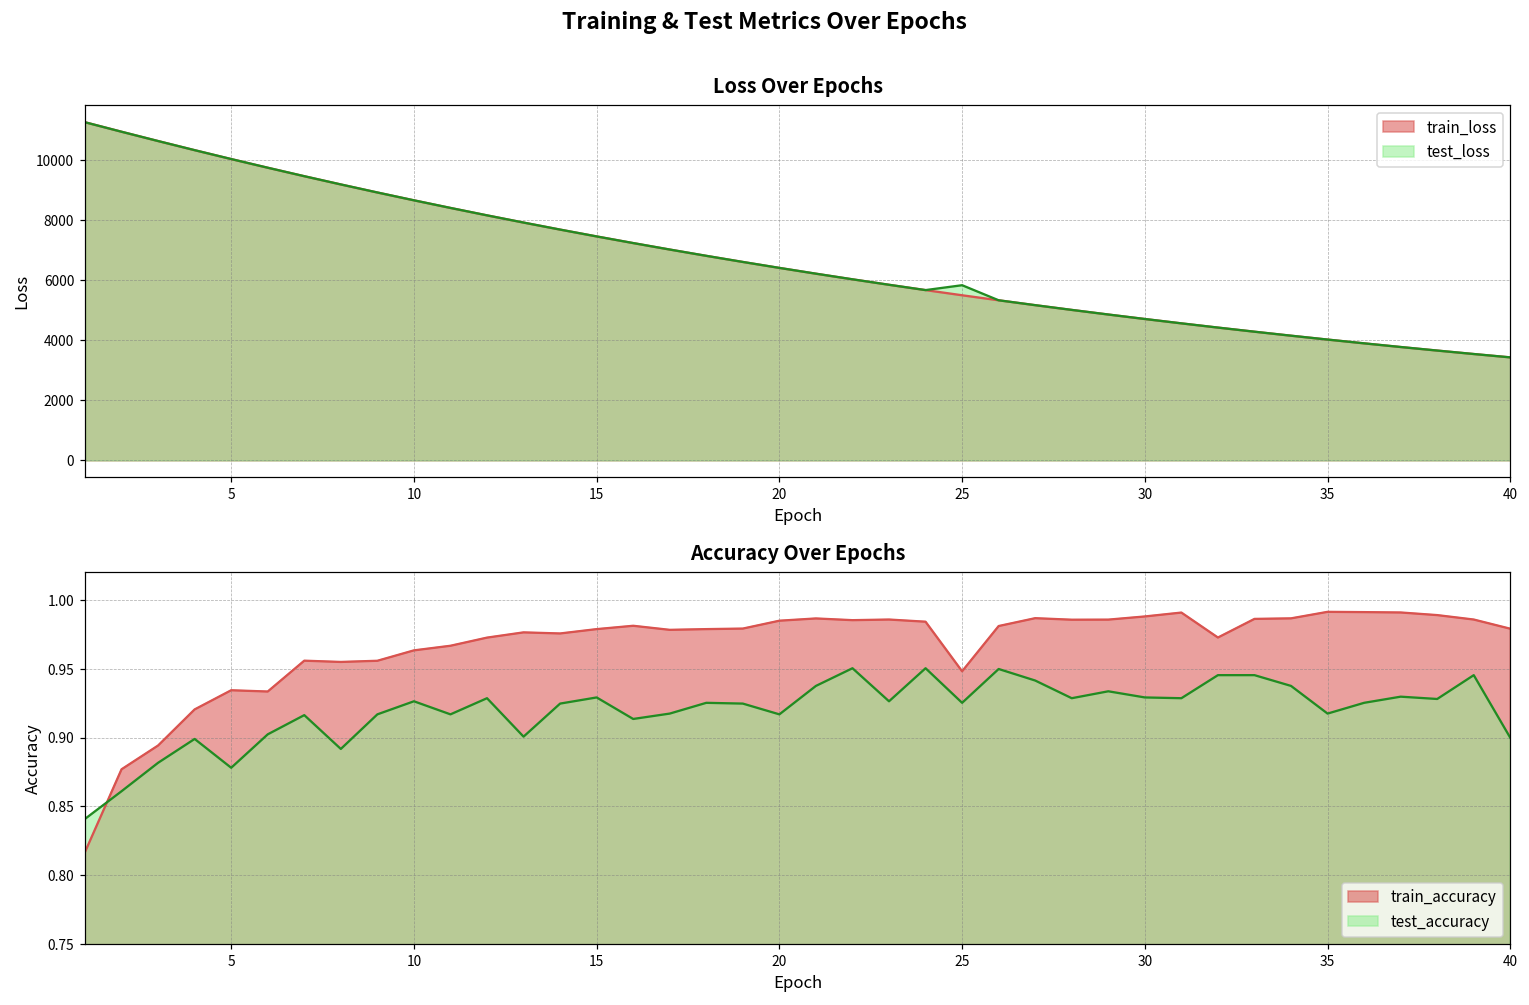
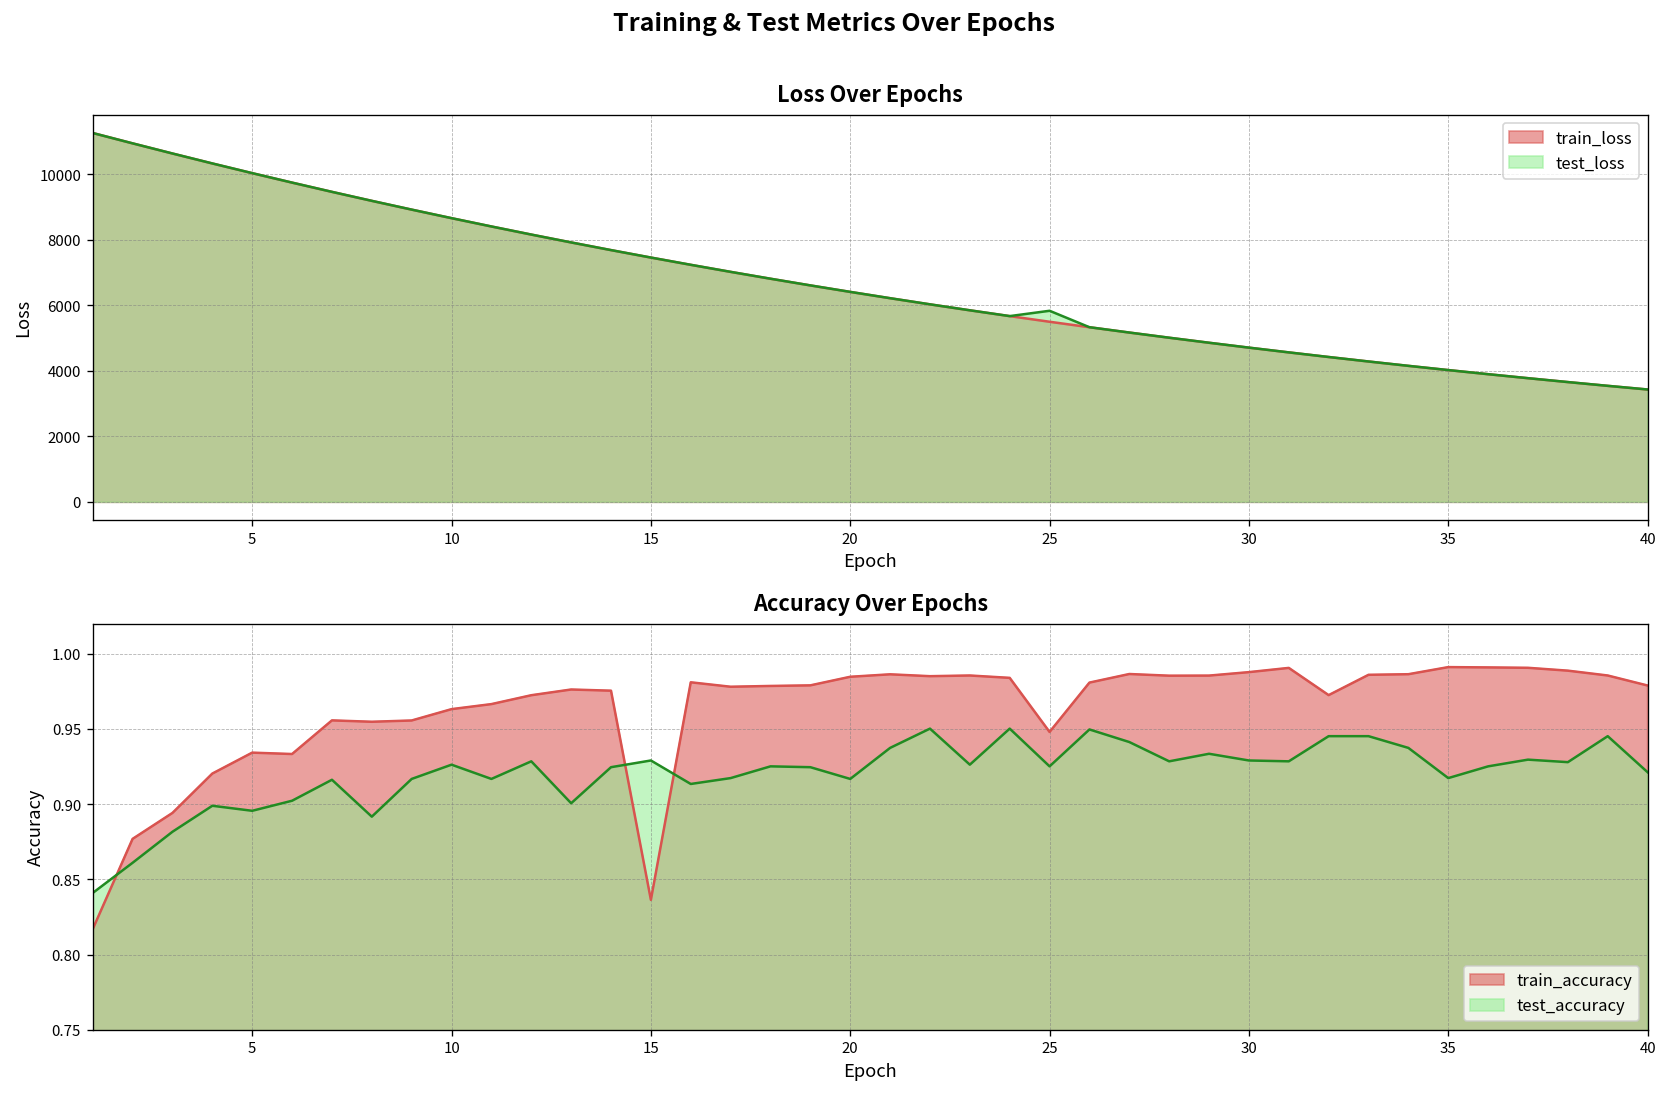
Accuracy Over Epochs, test_accuracy, 5: 0.878 -> 0.896
Accuracy Over Epochs, train_accuracy, 15: 0.979 -> 0.836
Accuracy Over Epochs, test_accuracy, 40: 0.900 -> 0.921
